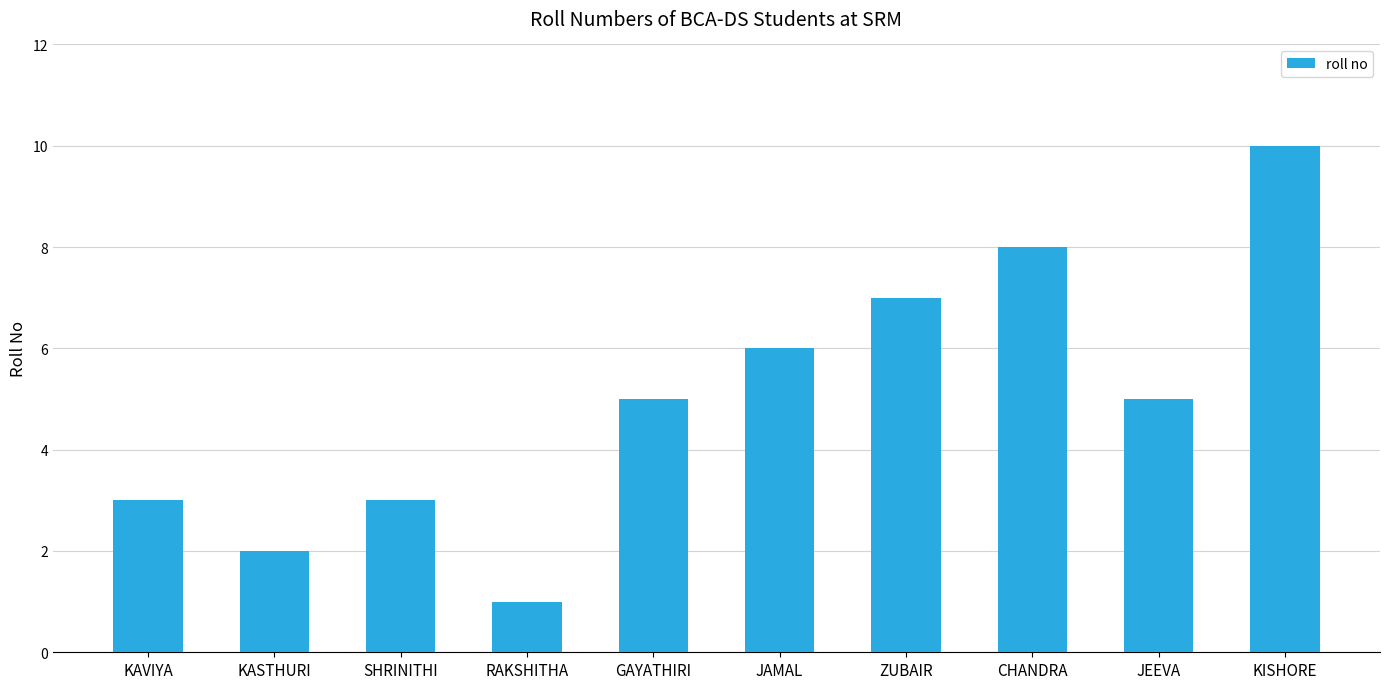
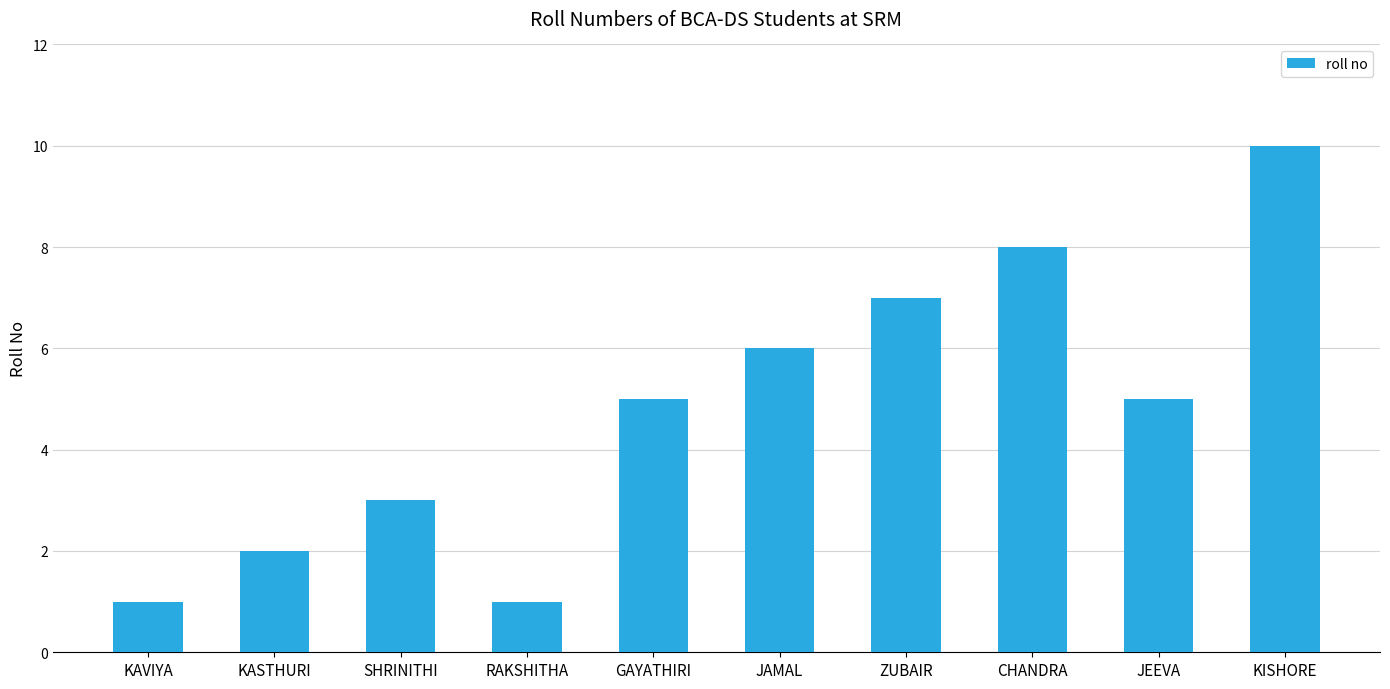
KAVIYA: 3 -> 1
